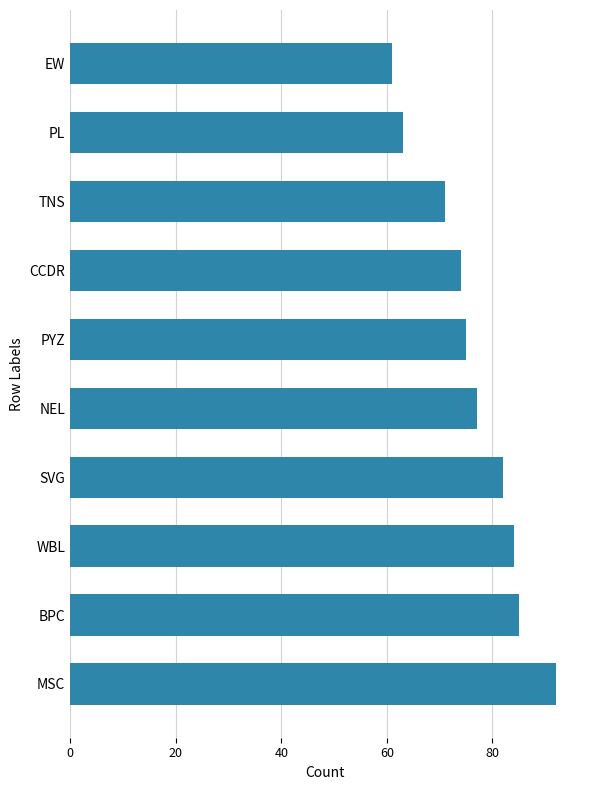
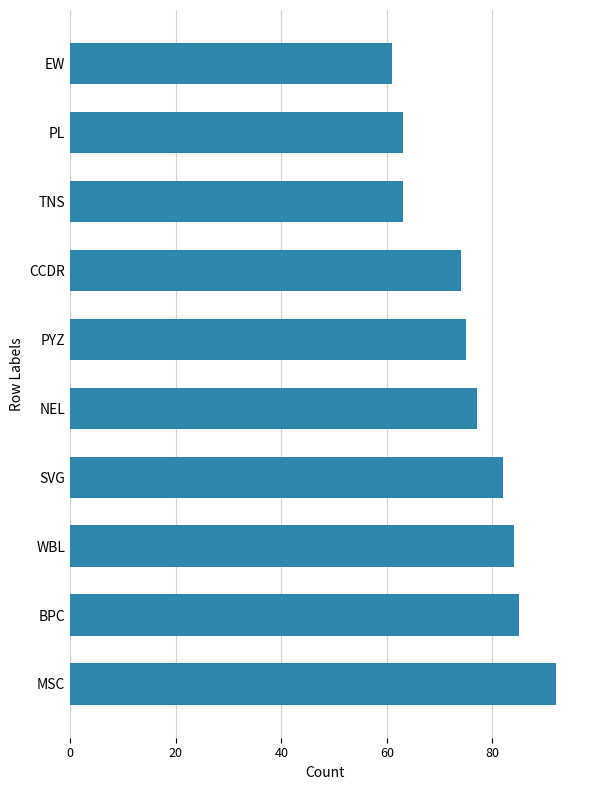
TNS: 71 -> 63
